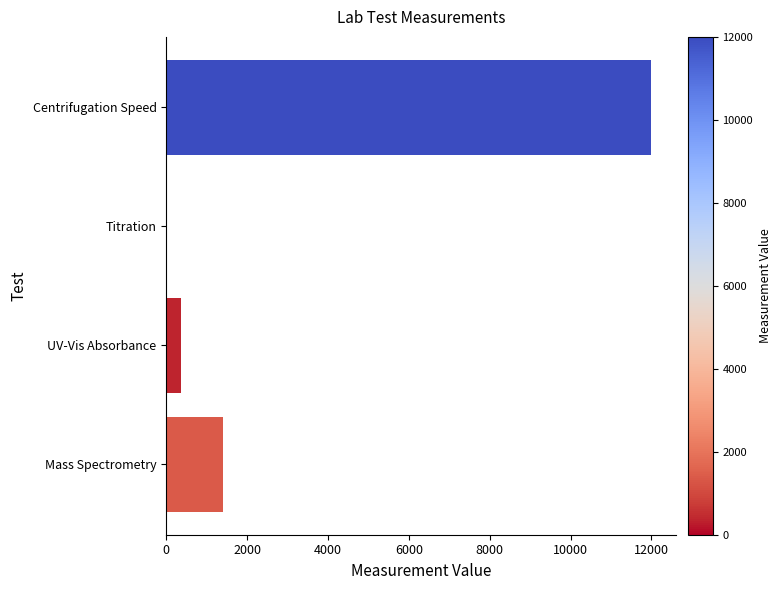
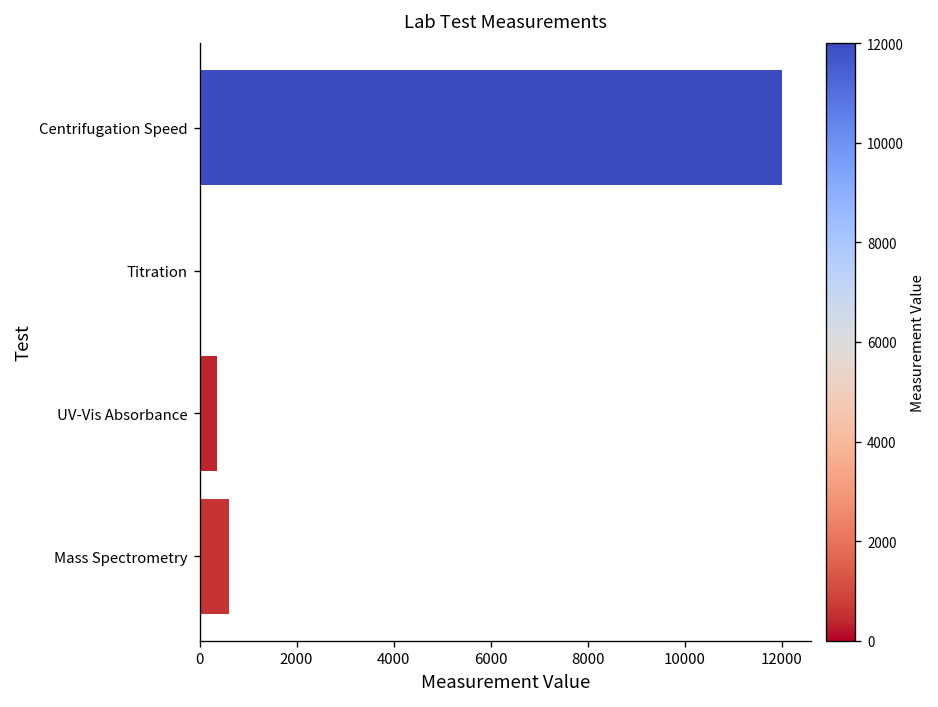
Mass Spectrometry: 1400 -> 600
